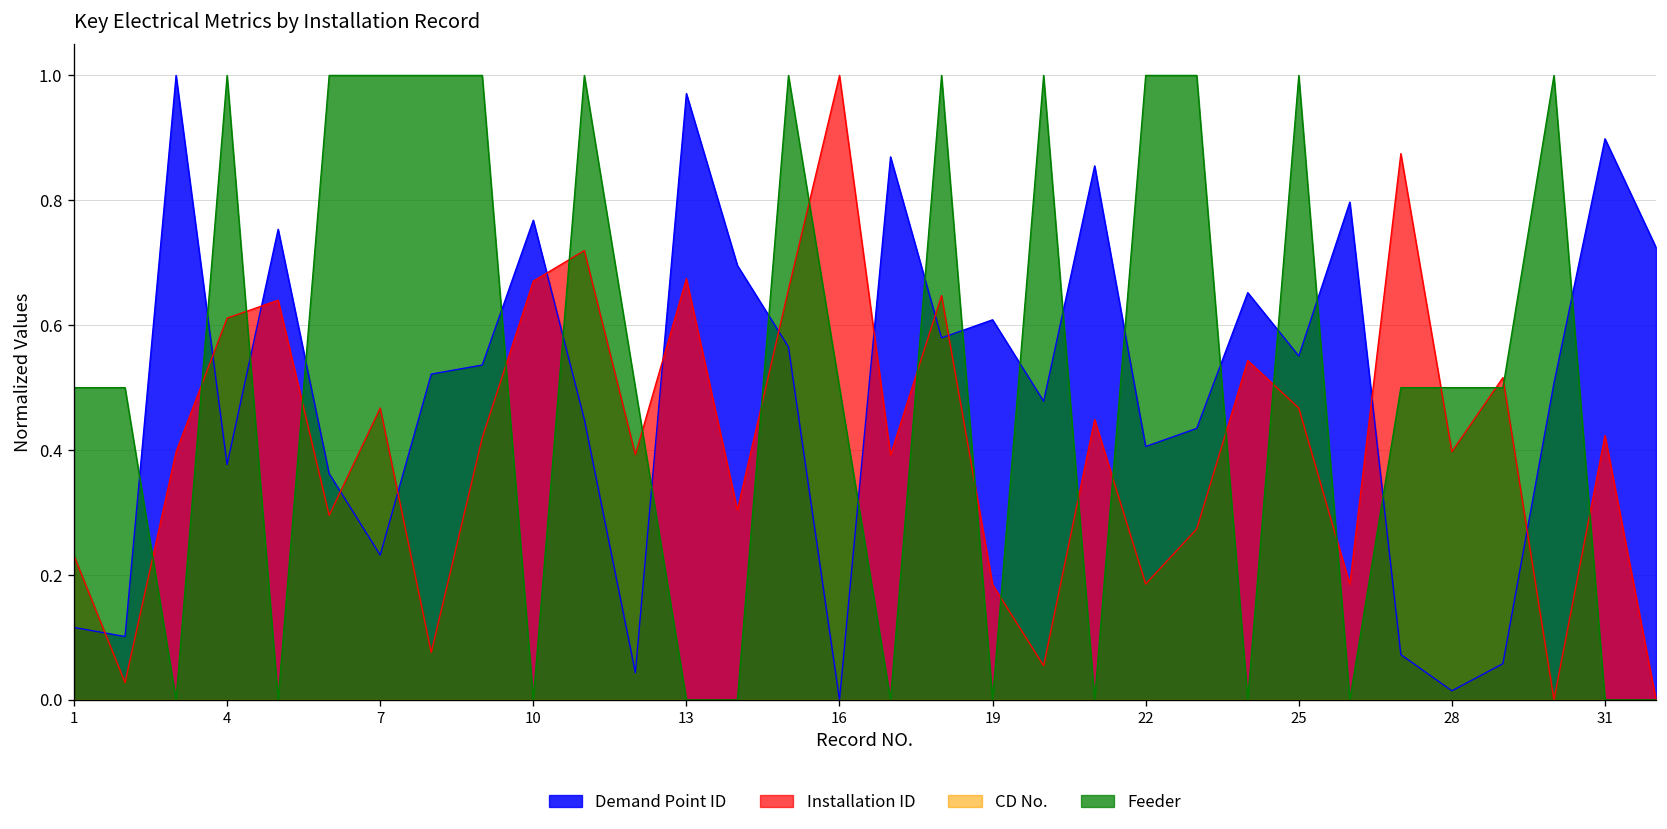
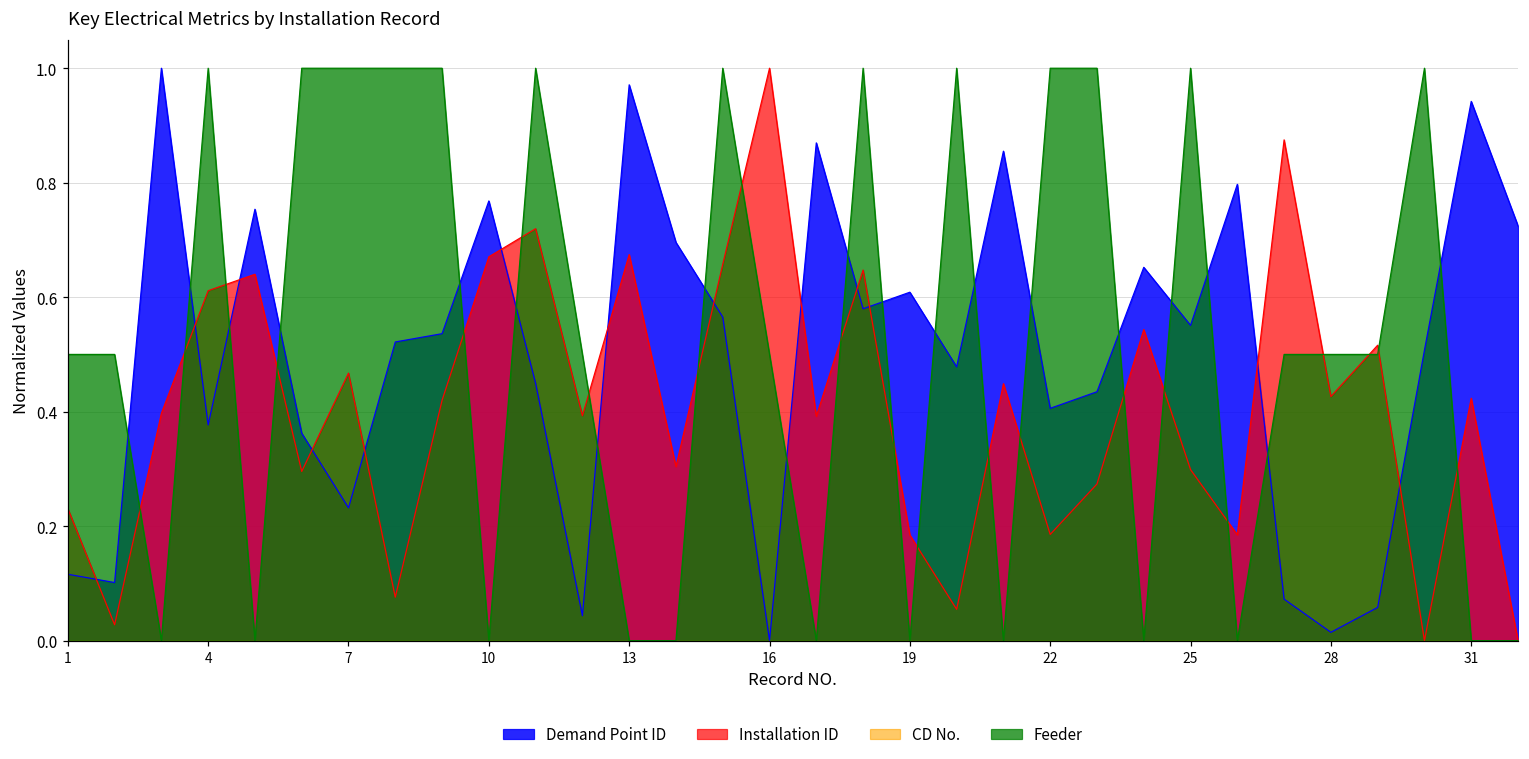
Installation ID, 25: 0.47 -> 0.30
Installation ID, 28: 0.40 -> 0.43
Demand Point ID, 31: 0.90 -> 0.94
